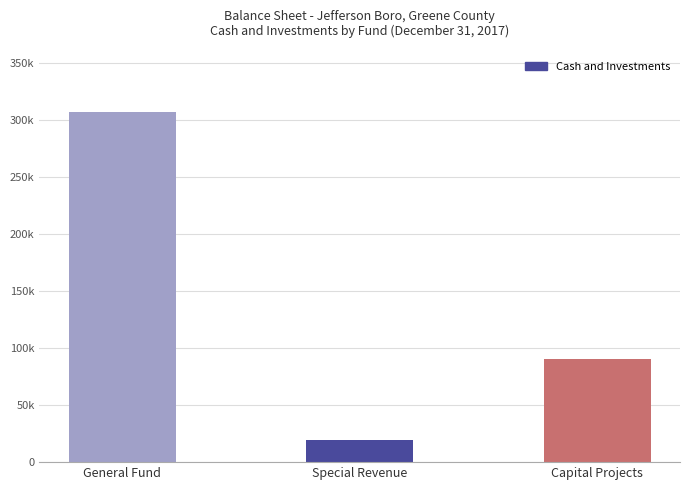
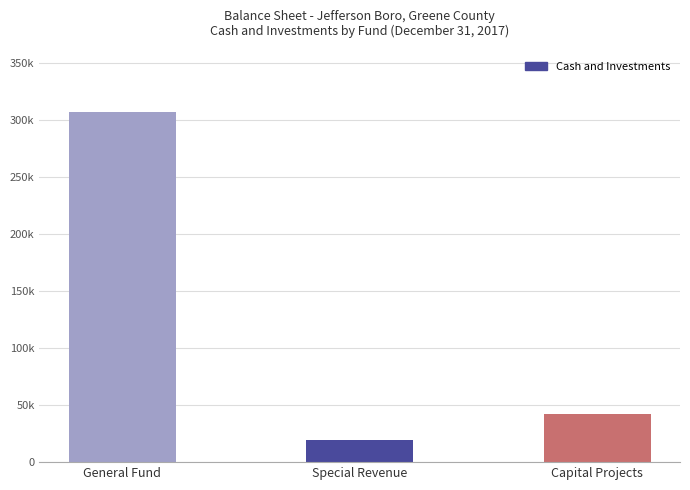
Capital Projects: 91000 -> 42000
